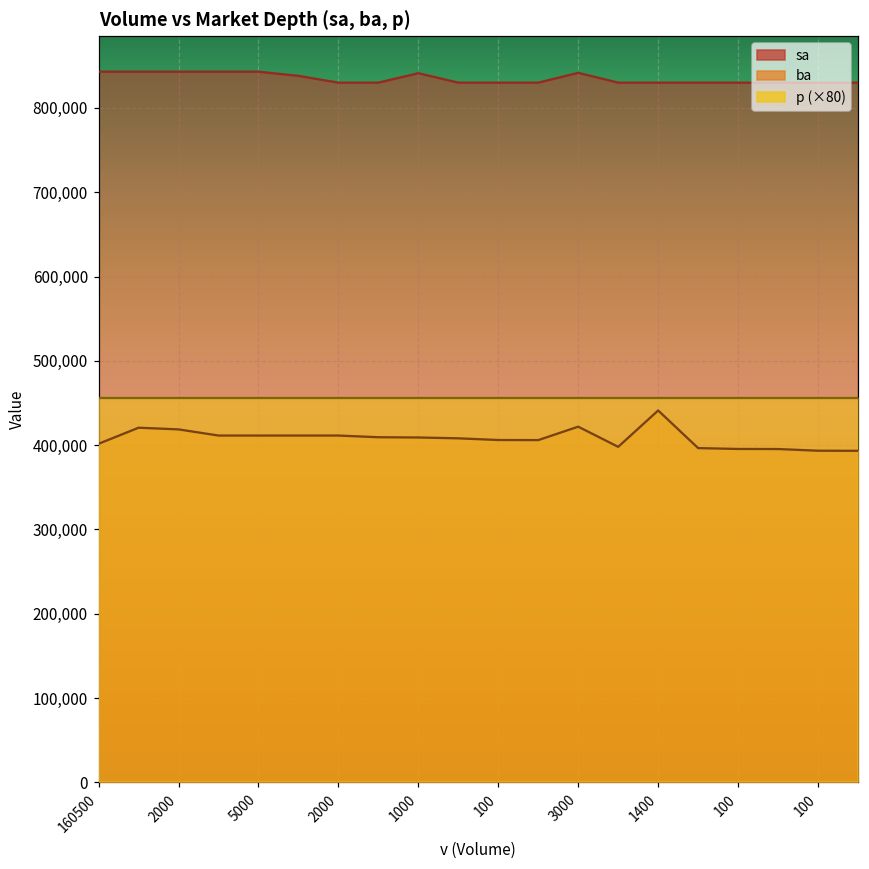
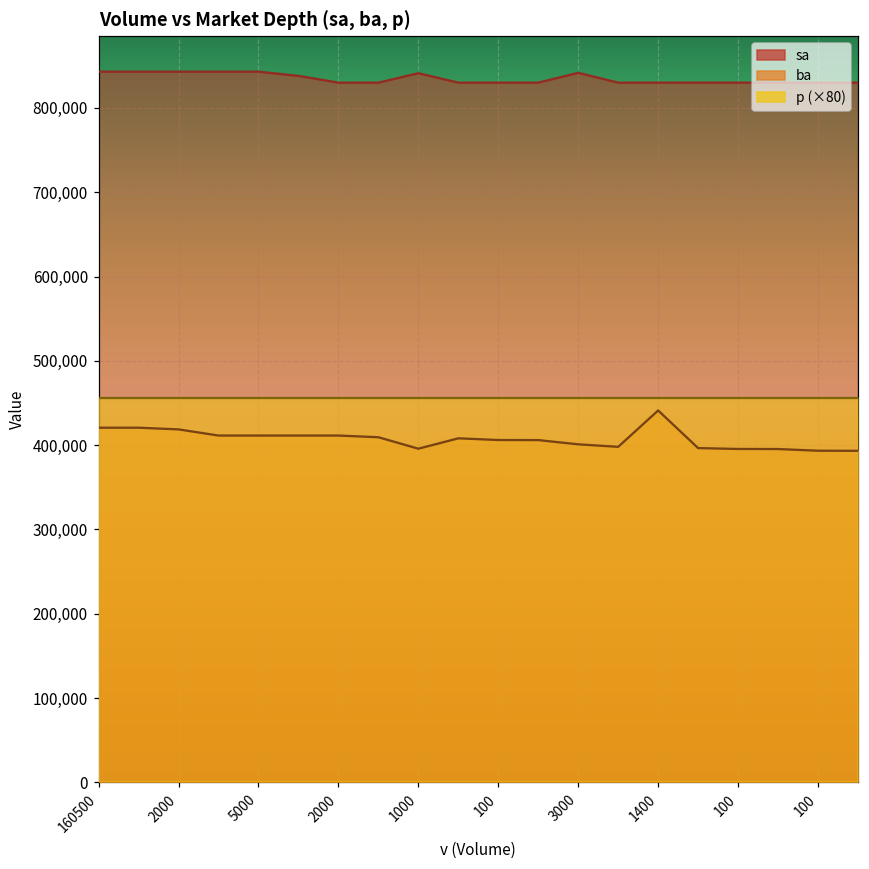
ba, 160500: 400,000 -> 420,000
ba, 1000: 410,000 -> 400,000
ba, 3000: 420,000 -> 400,000
